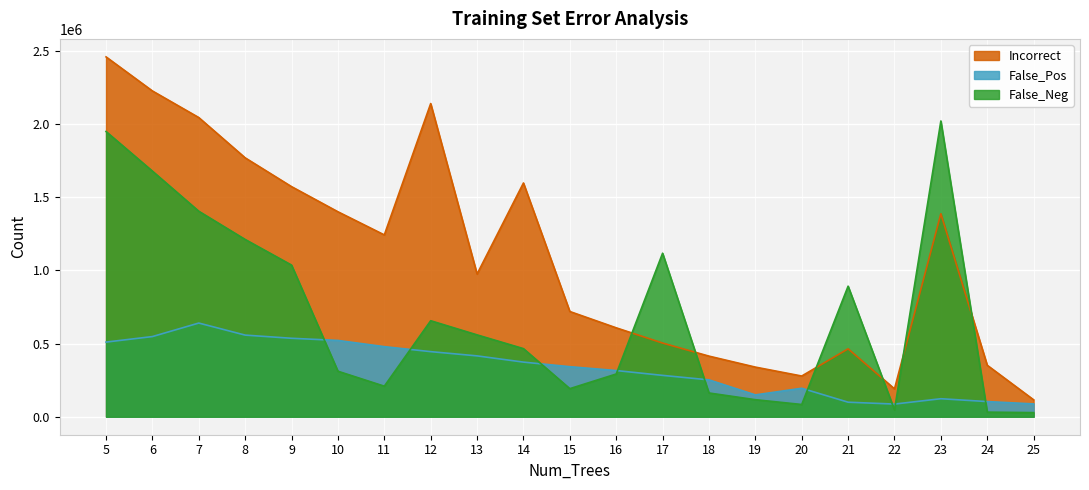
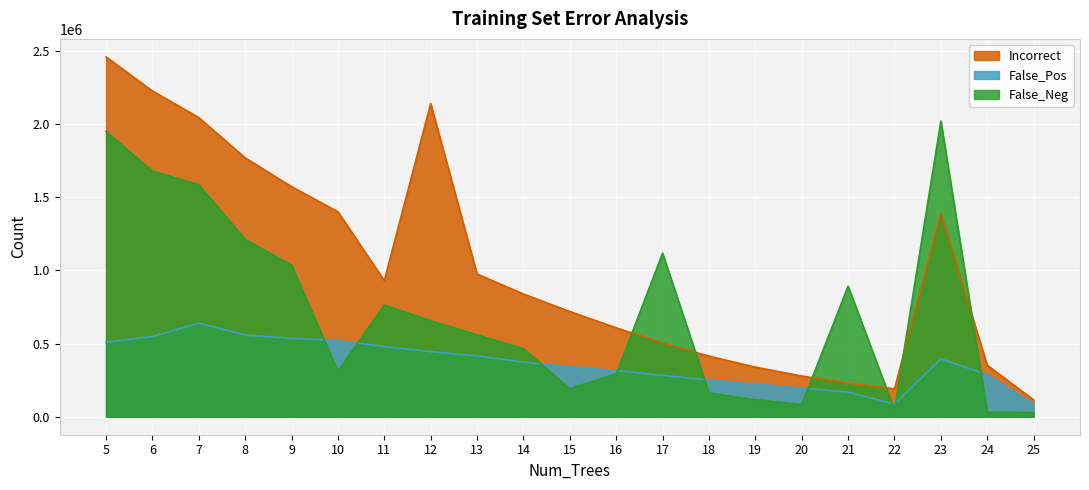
False_Neg, 7: 1410000 -> 1590000
Incorrect, 11: 1240000 -> 930000
False_Neg, 11: 210000 -> 760000
Incorrect, 14: 1600000 -> 840000
False_Pos, 19: 150000 -> 220000
Incorrect, 21: 460000 -> 230000
False_Pos, 21: 100000 -> 170000
False_Pos, 23: 120000 -> 400000
False_Pos, 24: 100000 -> 290000
